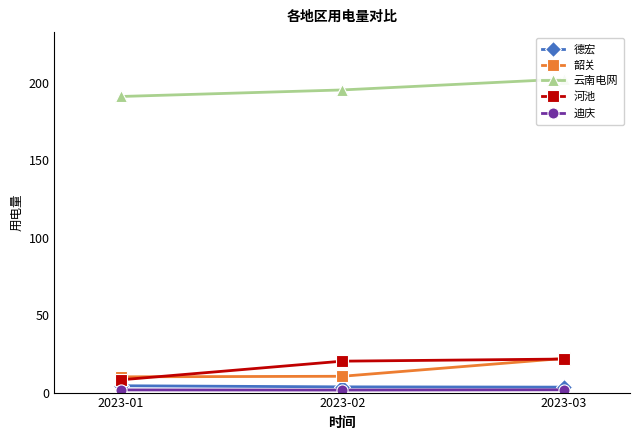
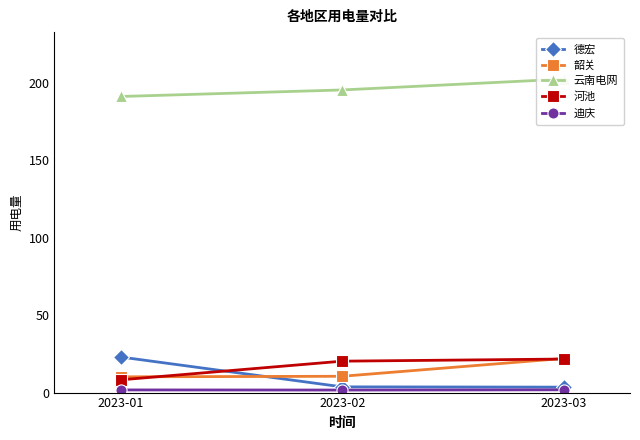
德宏, 2023-01: 4 -> 23
